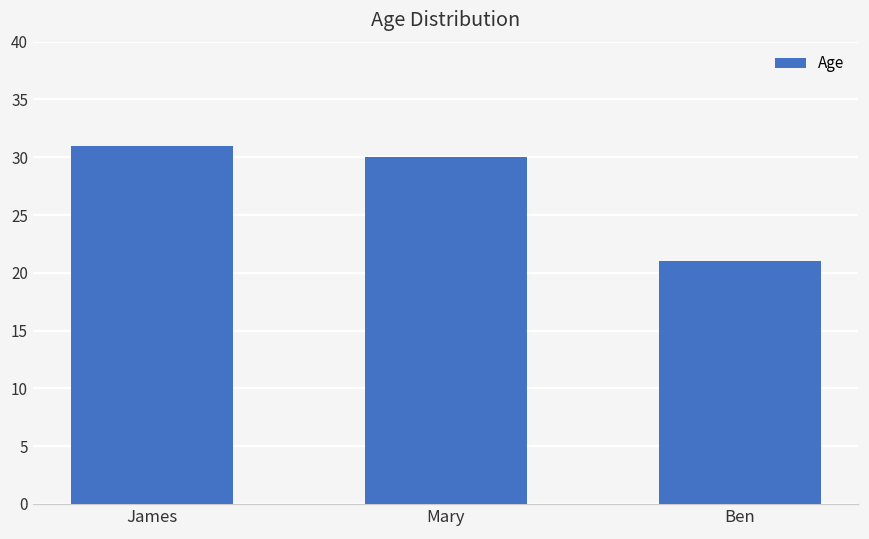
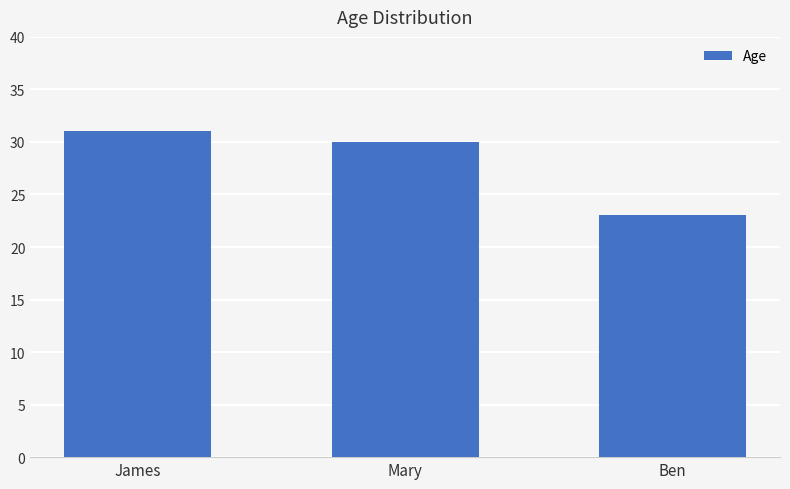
Ben: 21 -> 23
